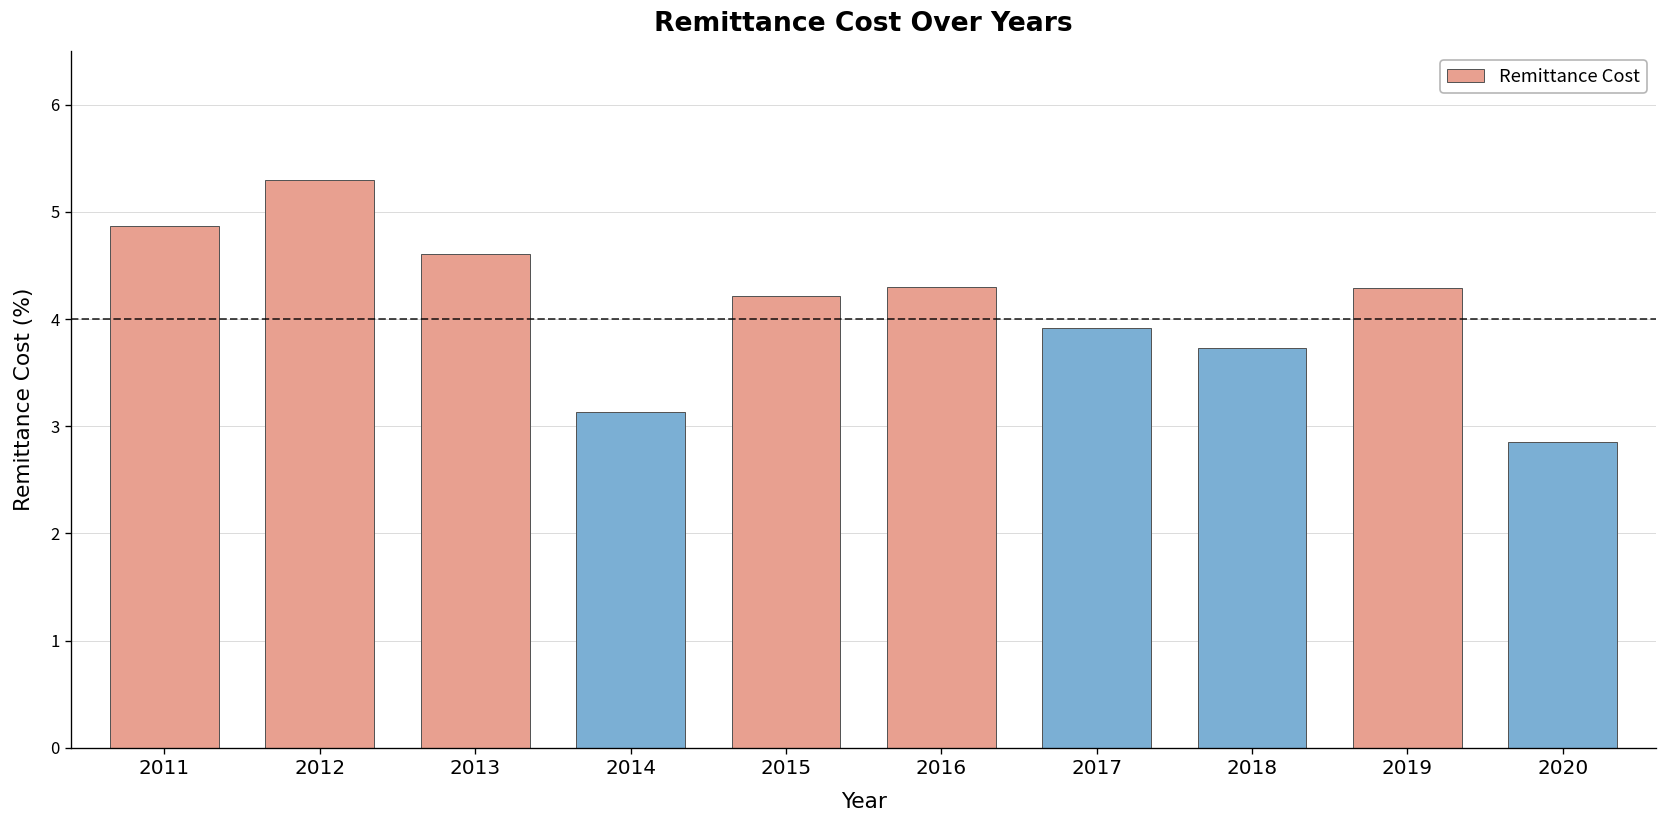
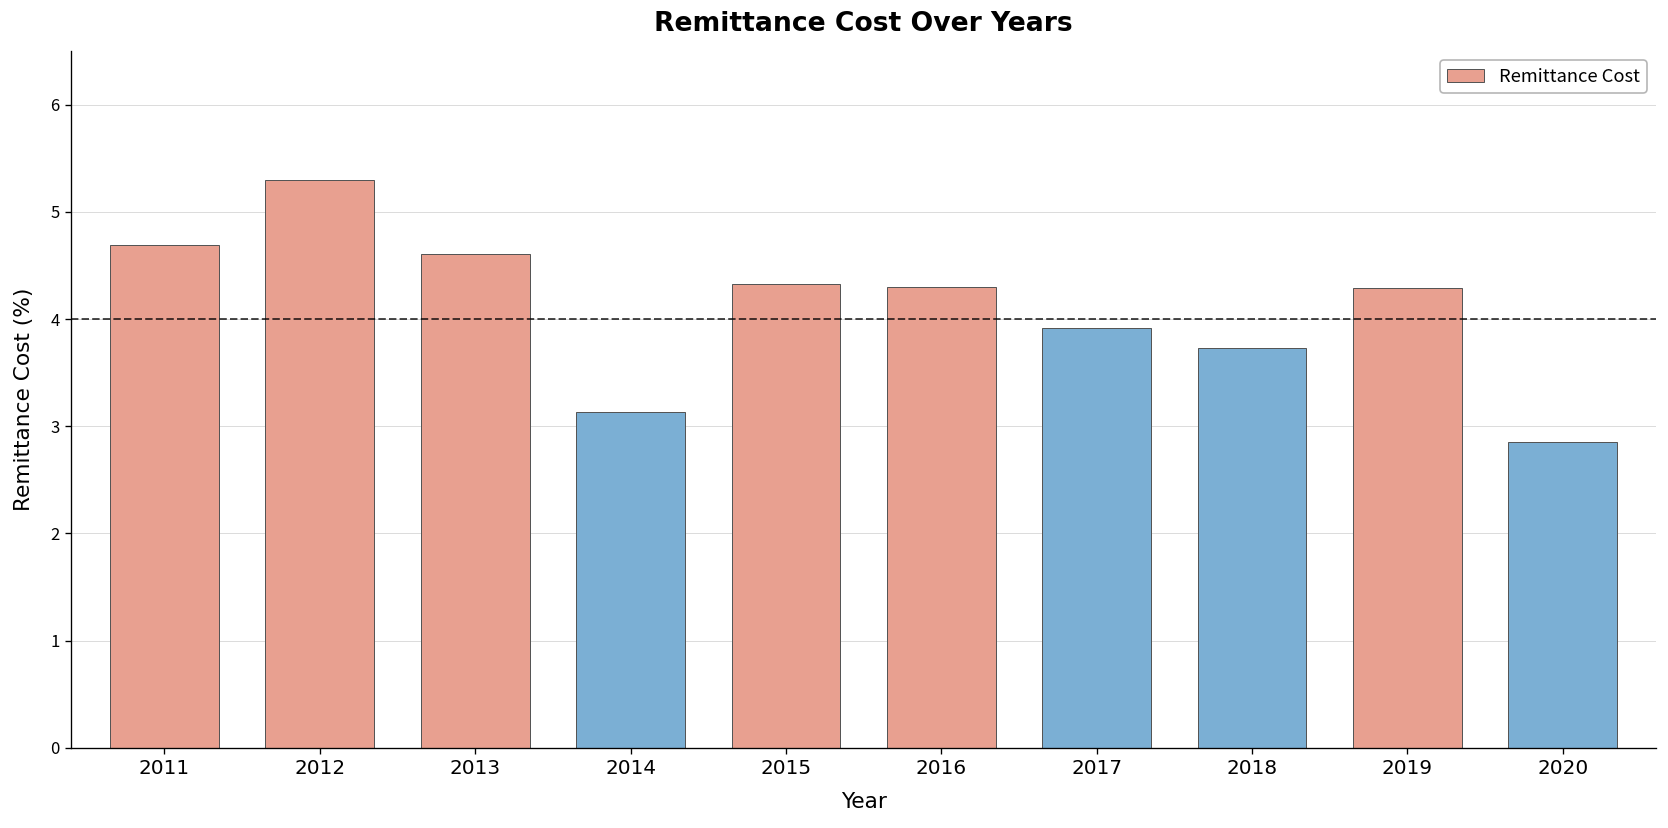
2011: 4.9 -> 4.7
2015: 4.2 -> 4.3
